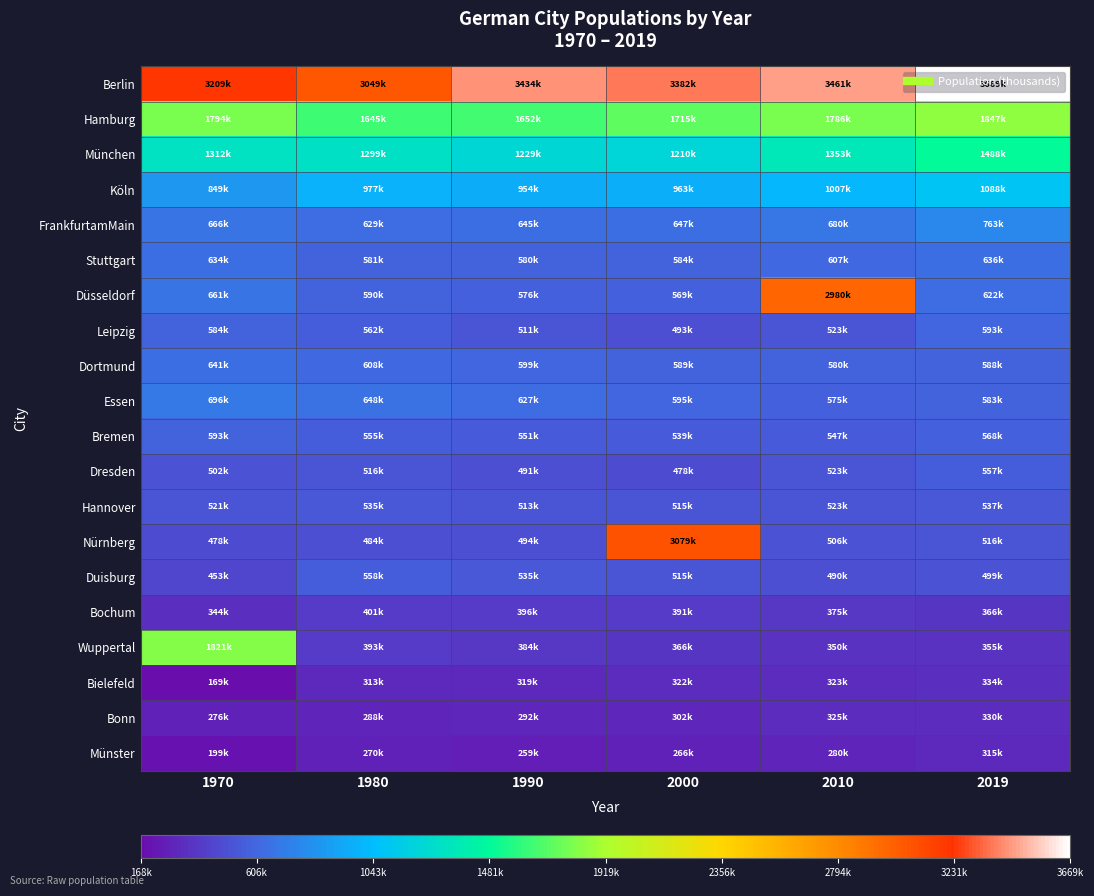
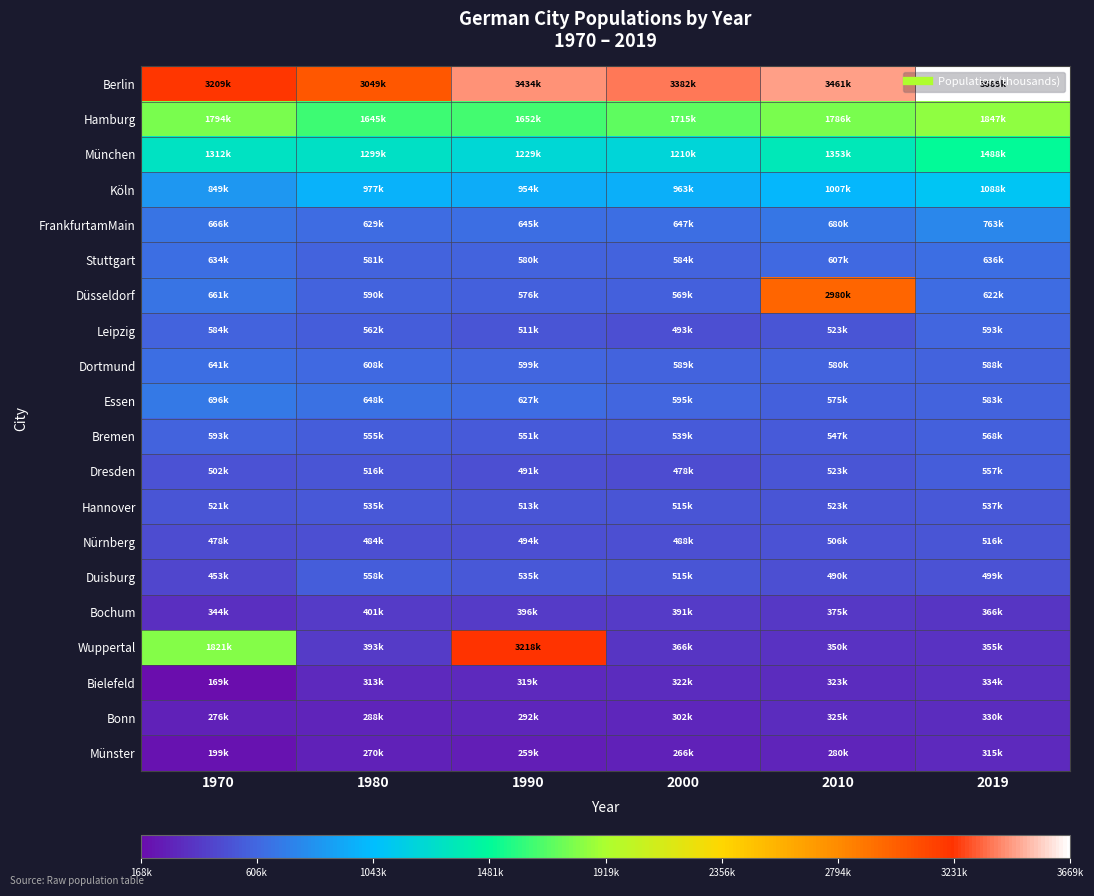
Nürnberg, 2000: 3079k -> 488k
Wuppertal, 1990: 384k -> 3218k
